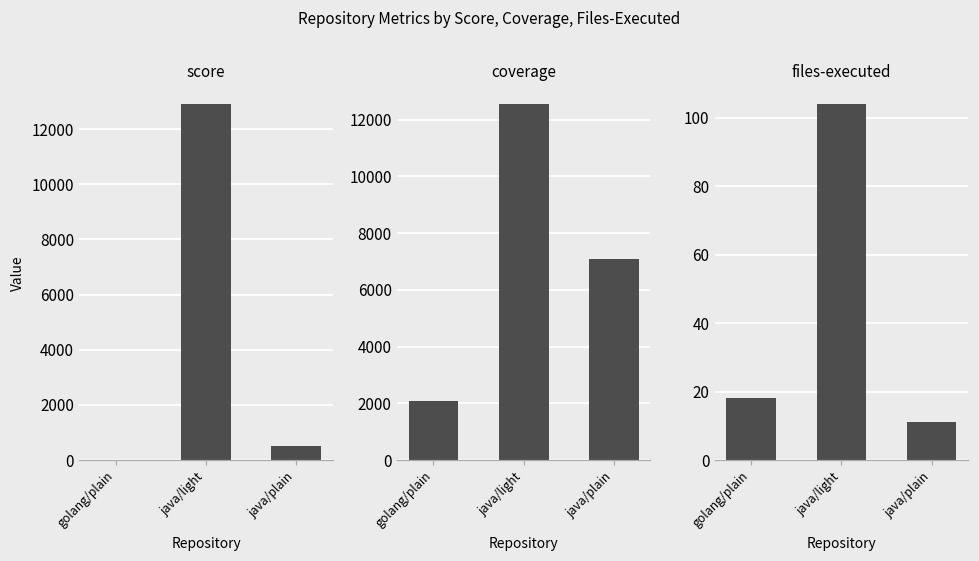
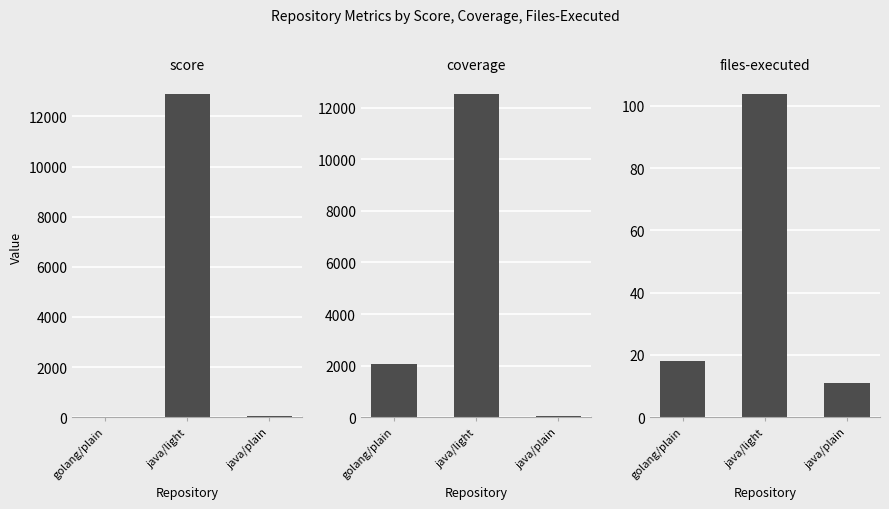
score, java/plain: 500 -> 100
coverage, java/plain: 7100 -> 100
